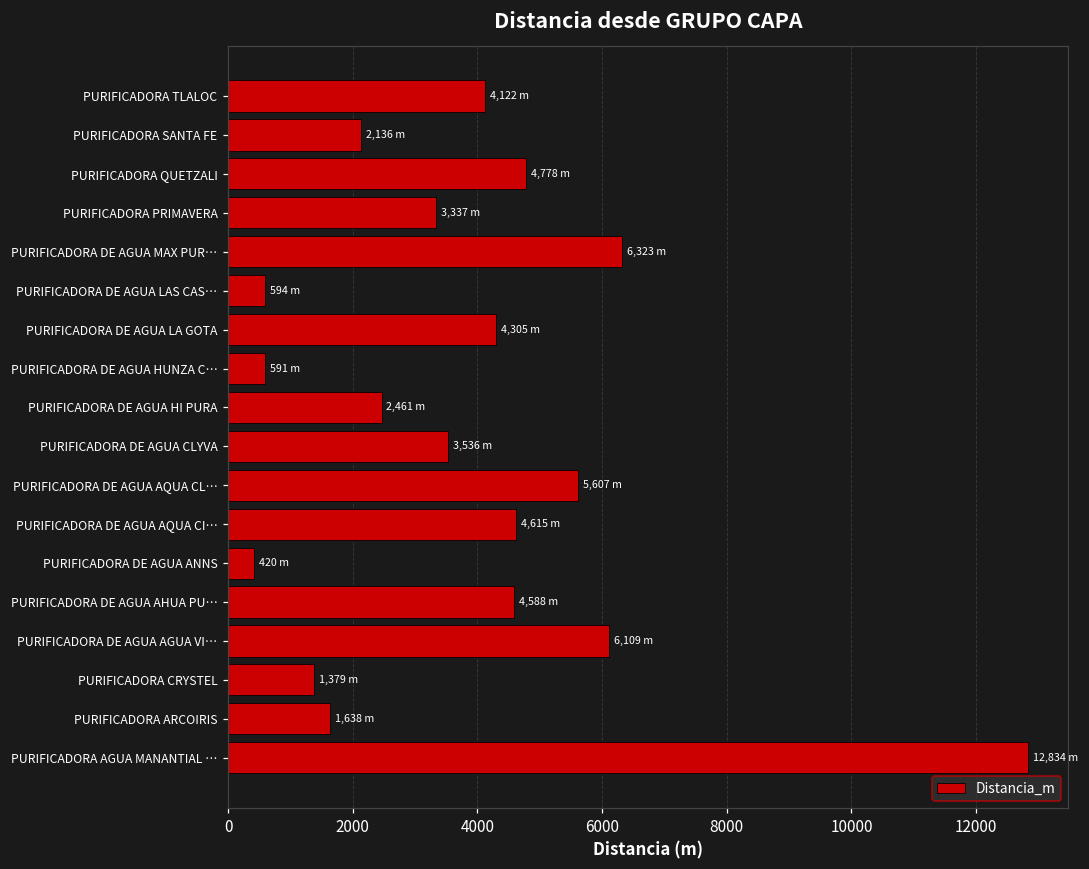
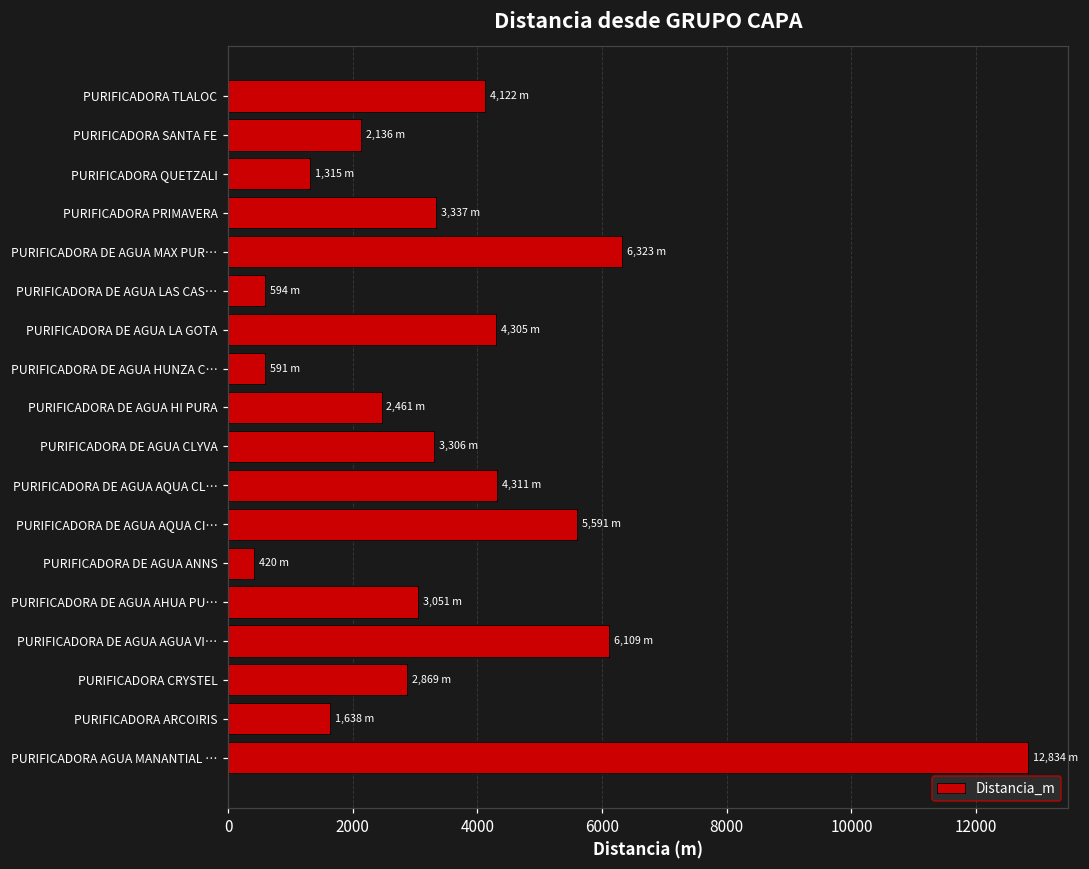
PURIFICADORA QUETZALI: 4,778 -> 1,315
PURIFICADORA DE AGUA CLYVA: 3,536 -> 3,306
PURIFICADORA DE AGUA AQUA CL…: 5,607 -> 4,311
PURIFICADORA DE AGUA AQUA CI…: 4,615 -> 5,591
PURIFICADORA DE AGUA AHUA PU…: 4,588 -> 3,051
PURIFICADORA CRYSTEL: 1,379 -> 2,869
